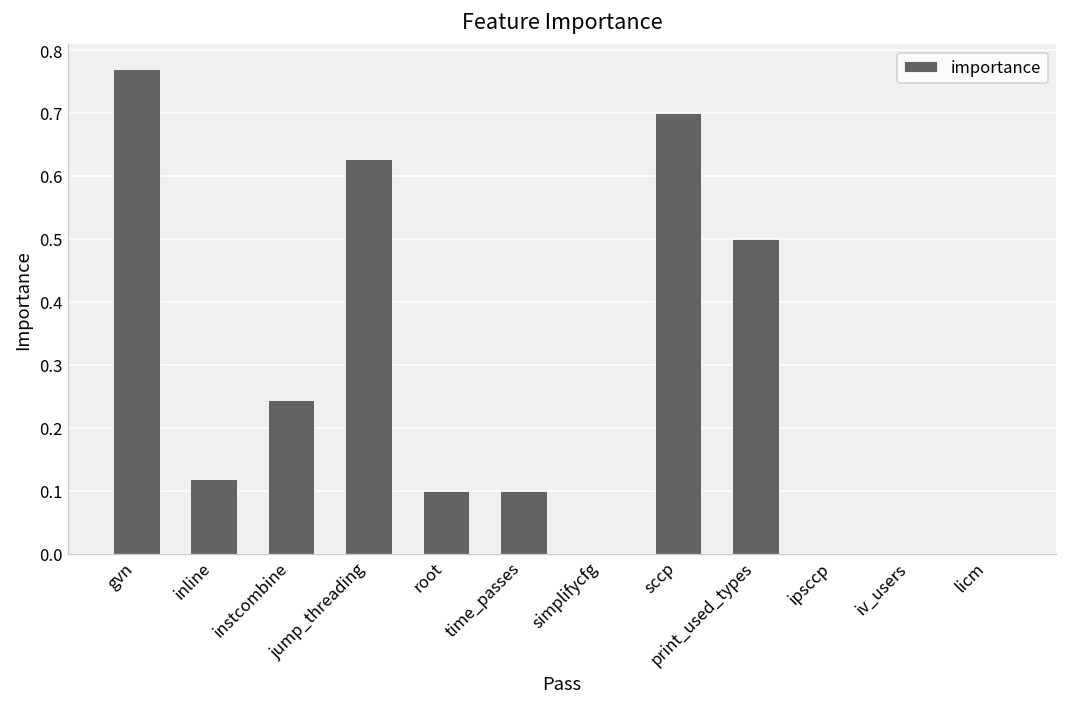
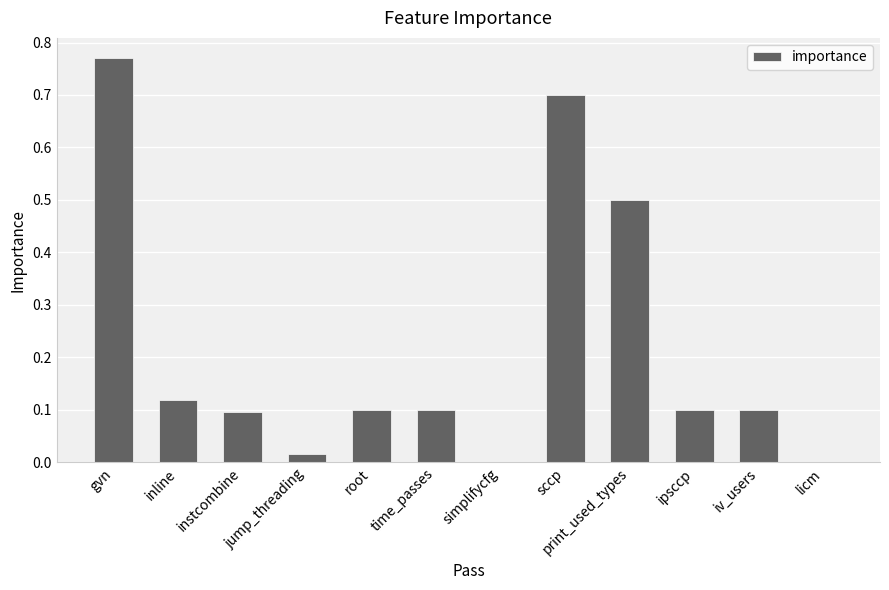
instcombine: 0.24 -> 0.10
jump_threading: 0.63 -> 0.02
ipsccp: 0.0 -> 0.1
iv_users: 0.0 -> 0.1
